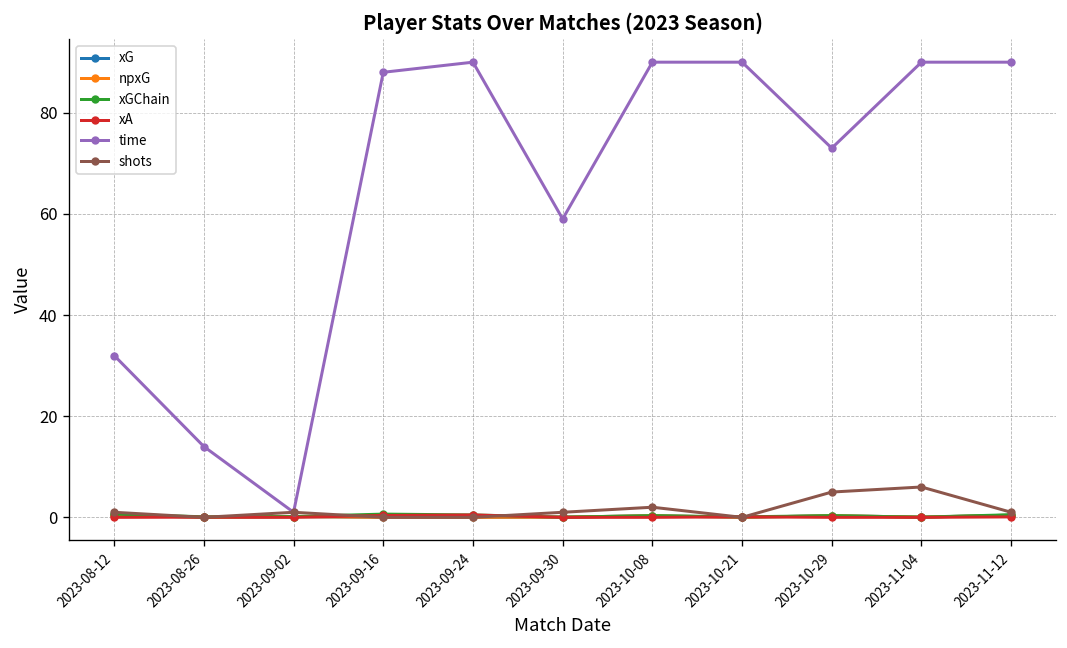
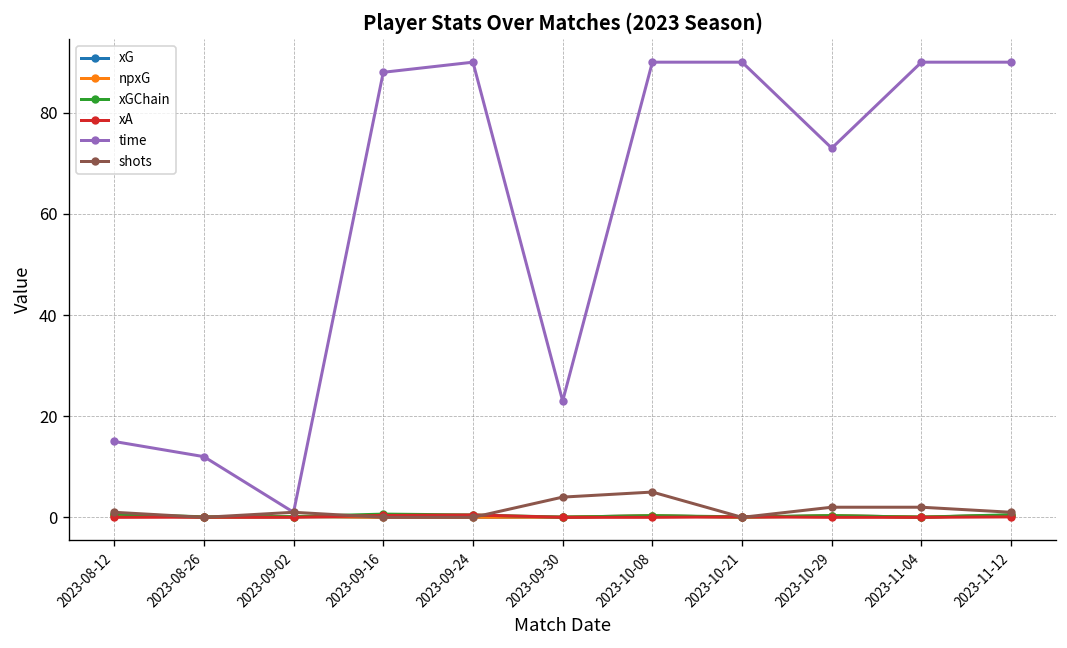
time, 2023-08-12: 32 -> 15
time, 2023-08-26: 14 -> 12
time, 2023-09-30: 59 -> 23
shots, 2023-09-30: 1 -> 4
shots, 2023-10-08: 2 -> 5
shots, 2023-10-29: 5 -> 2
shots, 2023-11-04: 6 -> 2
